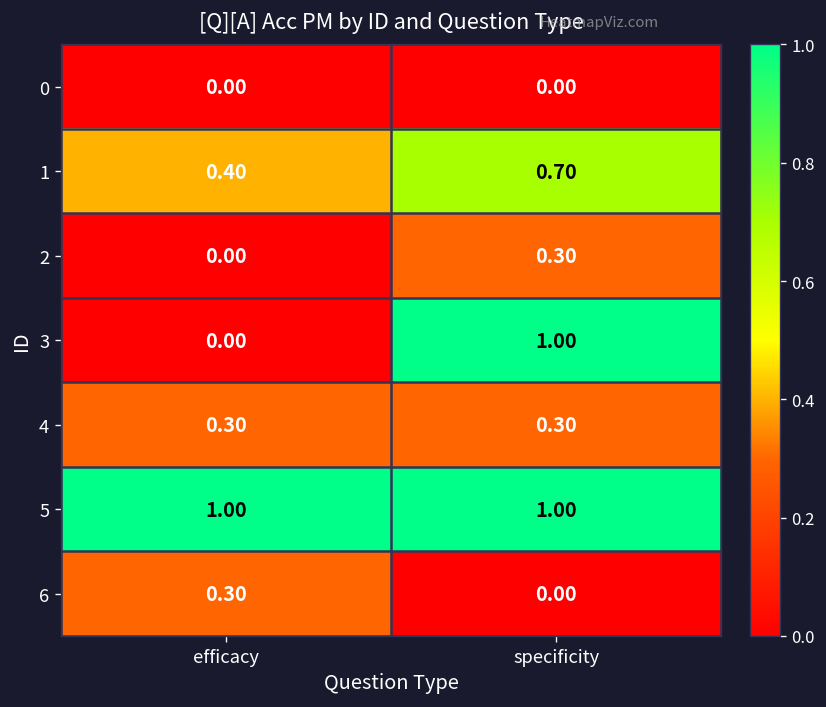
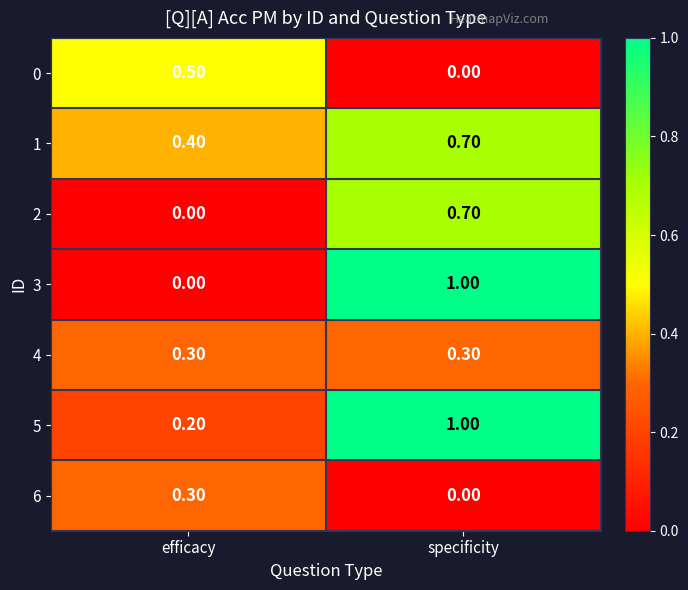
0, efficacy: 0.00 -> 0.50
2, specificity: 0.30 -> 0.70
5, efficacy: 1.00 -> 0.20
